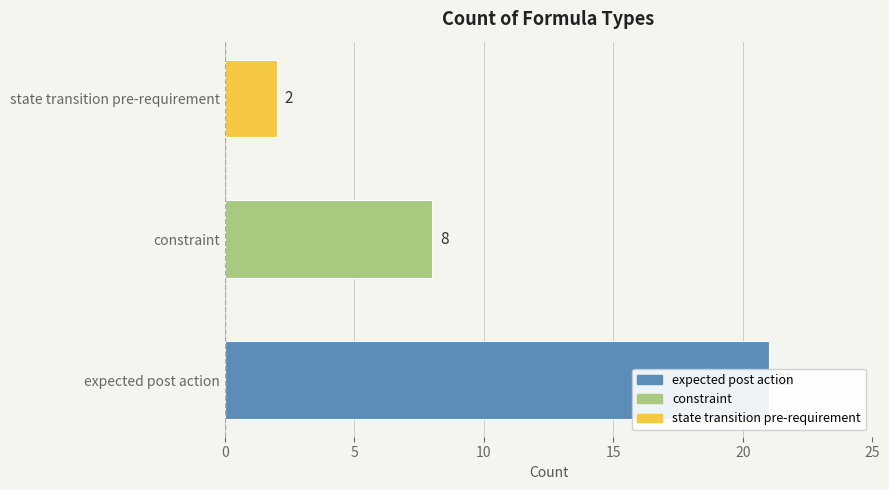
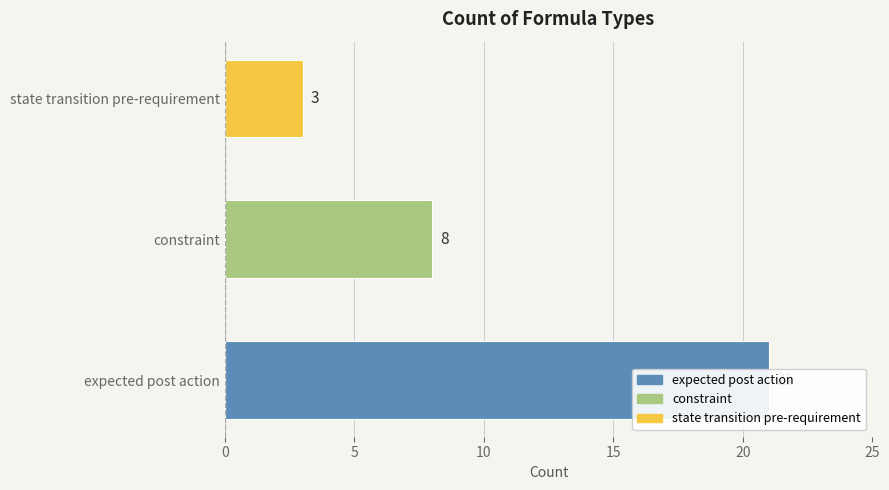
state transition pre-requirement: 2 -> 3
